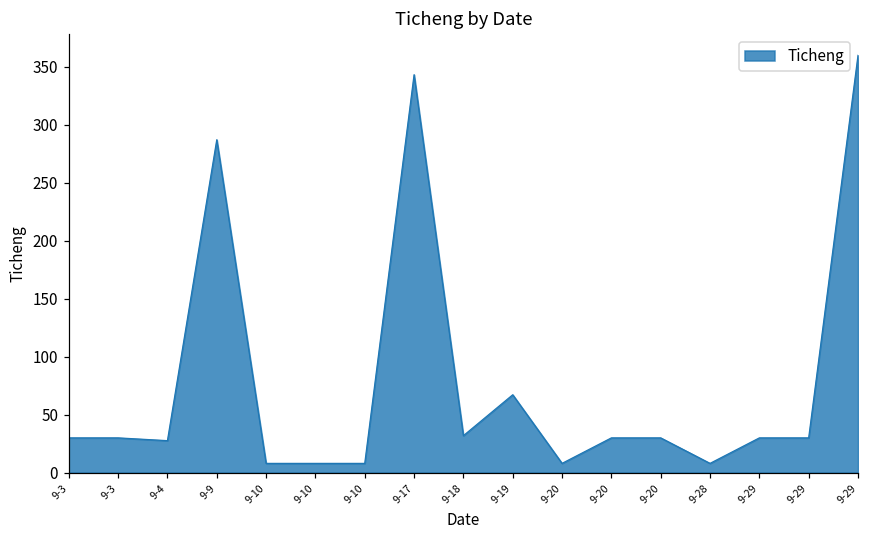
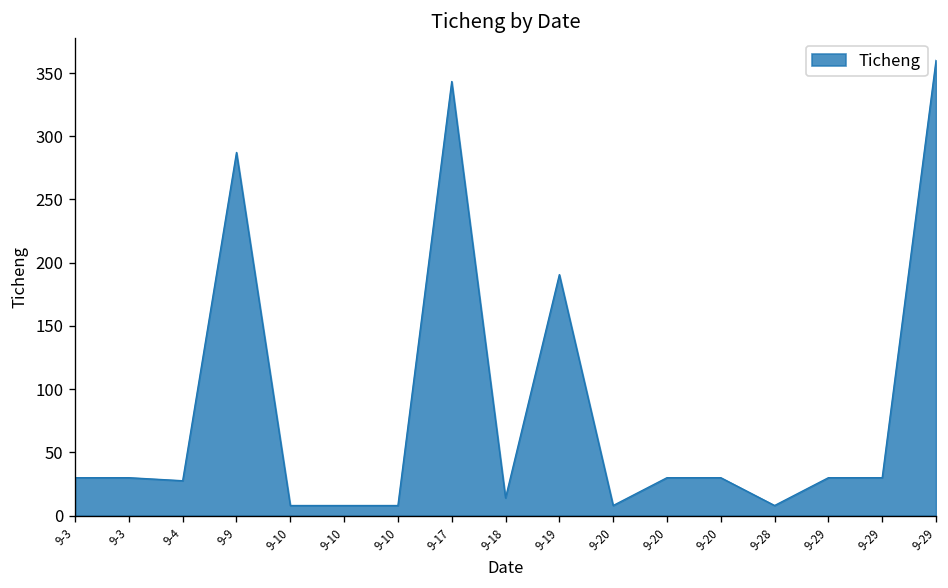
9-18: 32 -> 14
9-19: 67 -> 191
